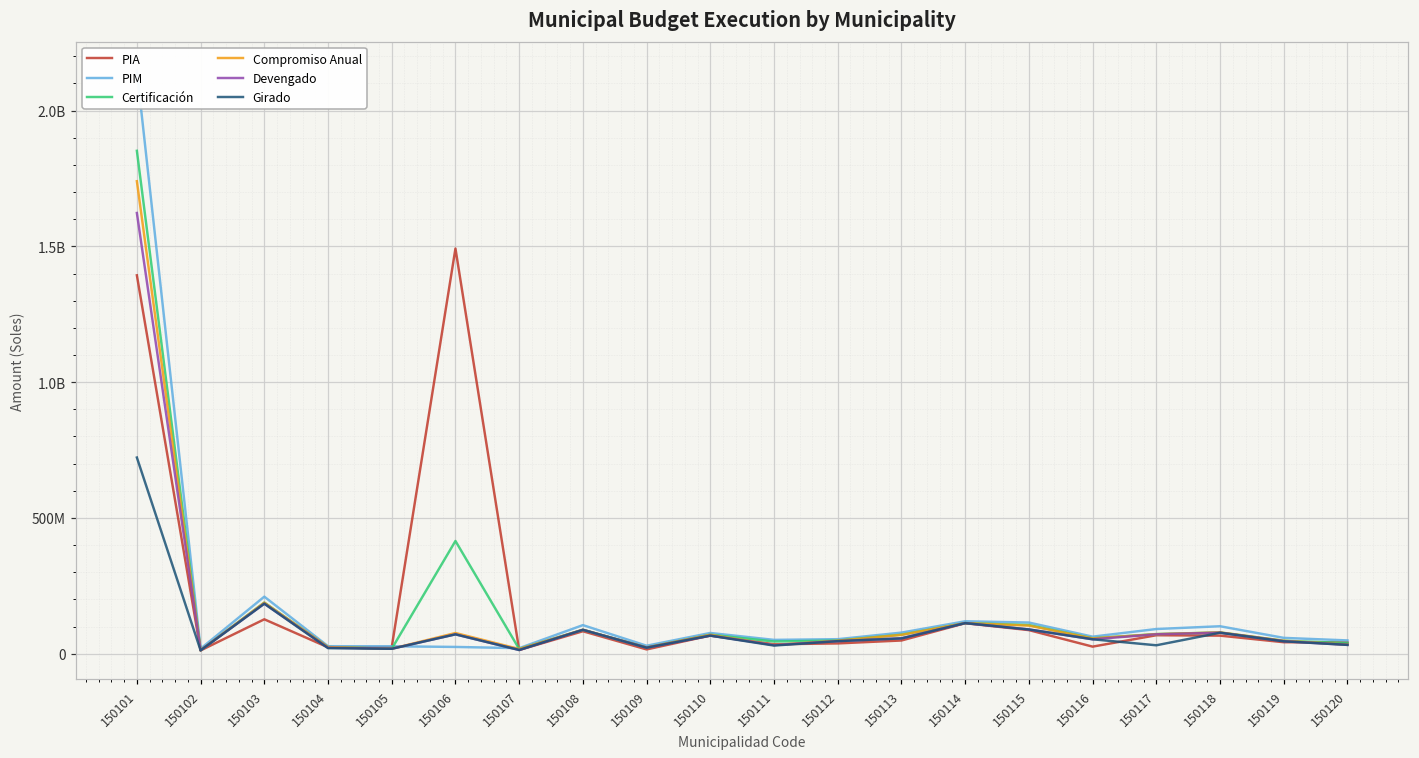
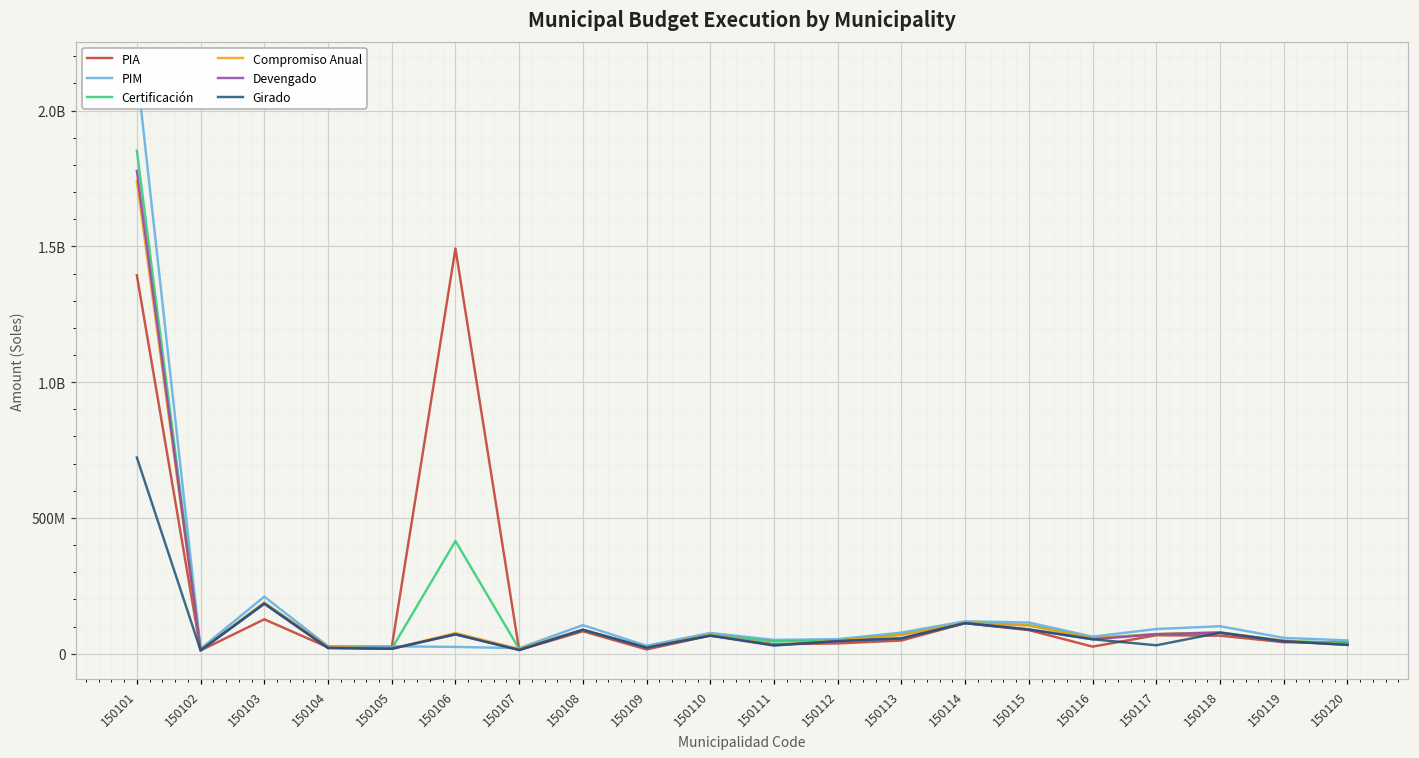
Devengado, 150101: 1620000000 -> 1780000000
